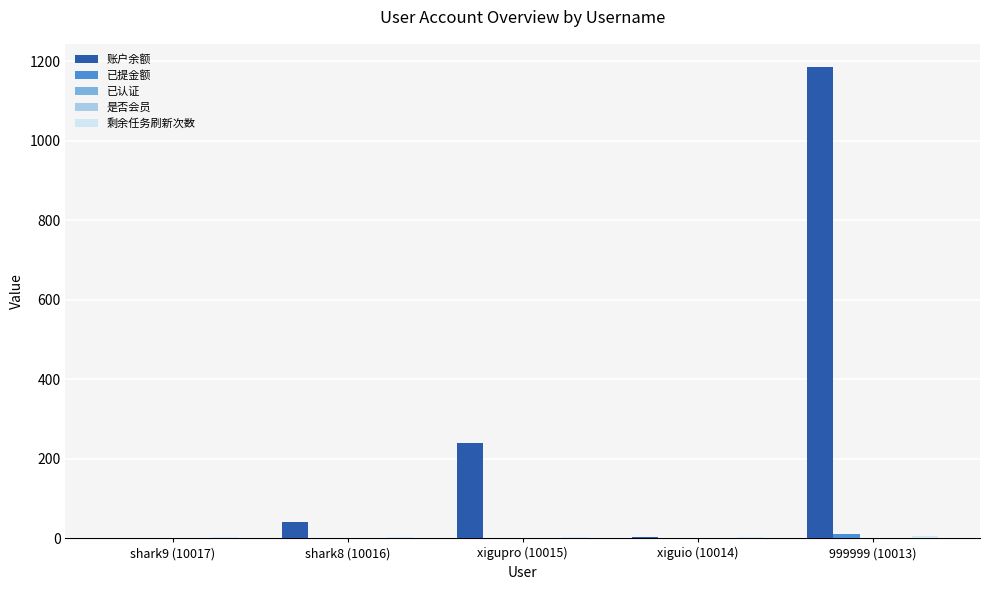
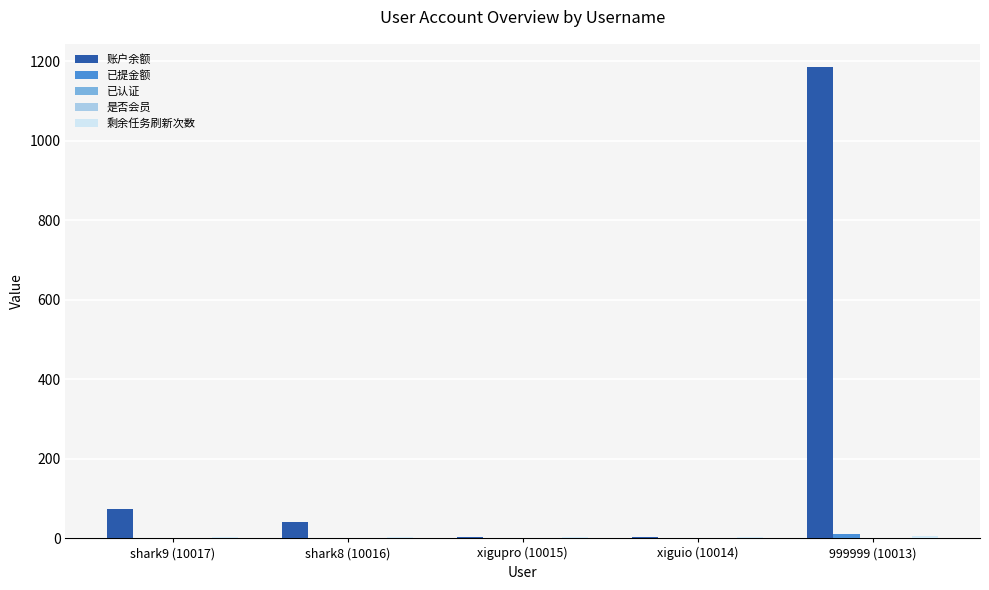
账户余额, shark9 (10017): 0 -> 70
账户余额, xigupro (10015): 240 -> 0
